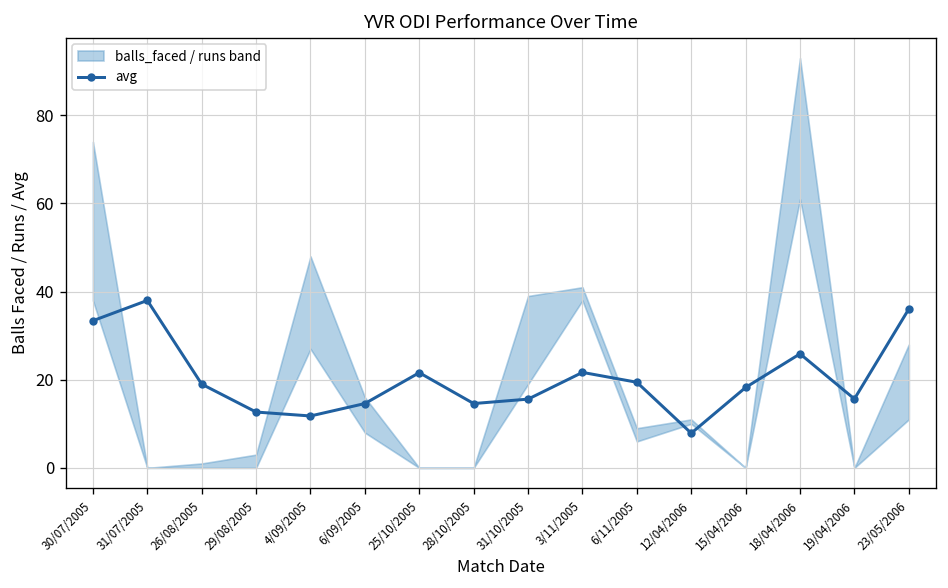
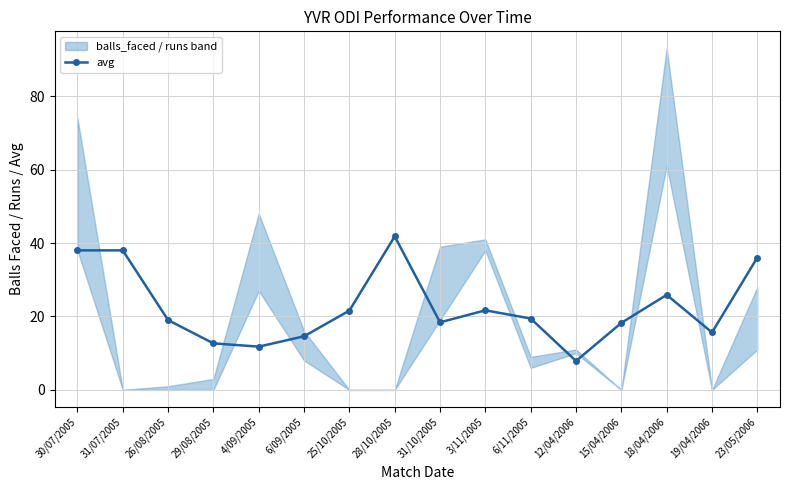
avg, 30/07/2005: 33 -> 38
avg, 28/10/2005: 15 -> 42
avg, 31/10/2005: 16 -> 18
